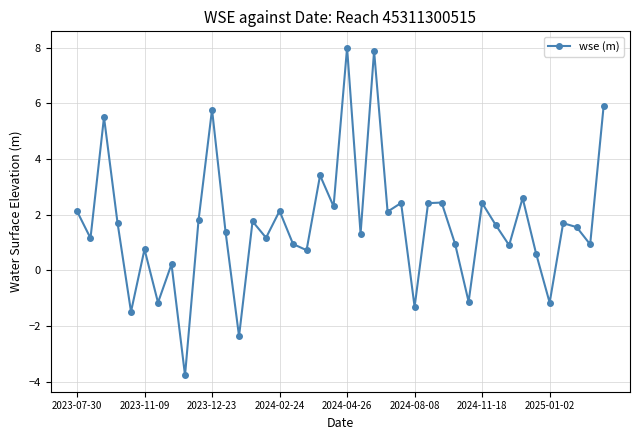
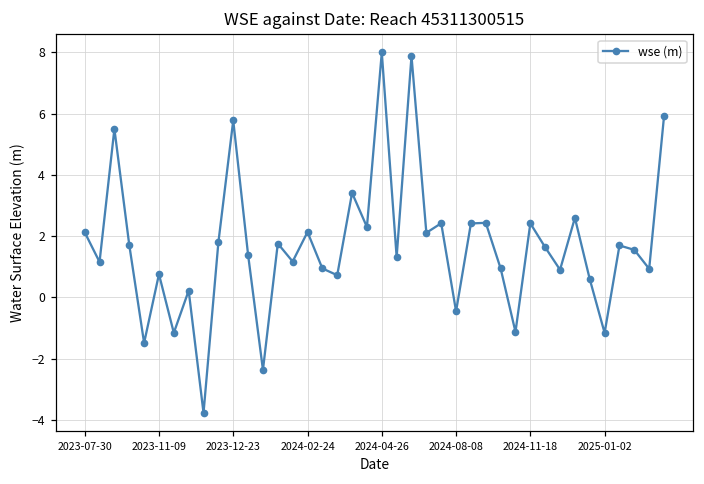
2024-08-08: -1.3 -> -0.5
